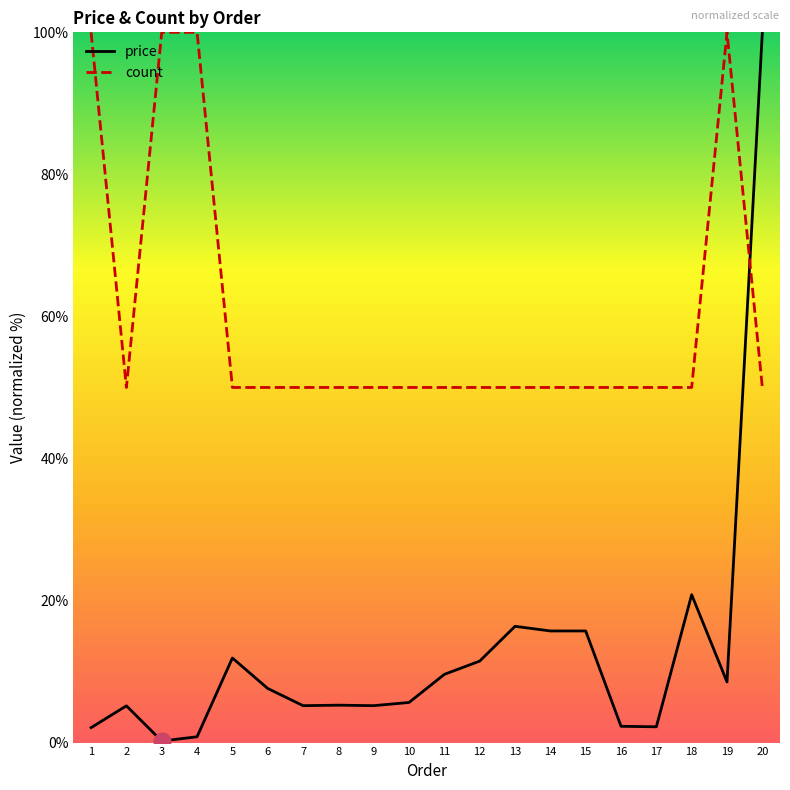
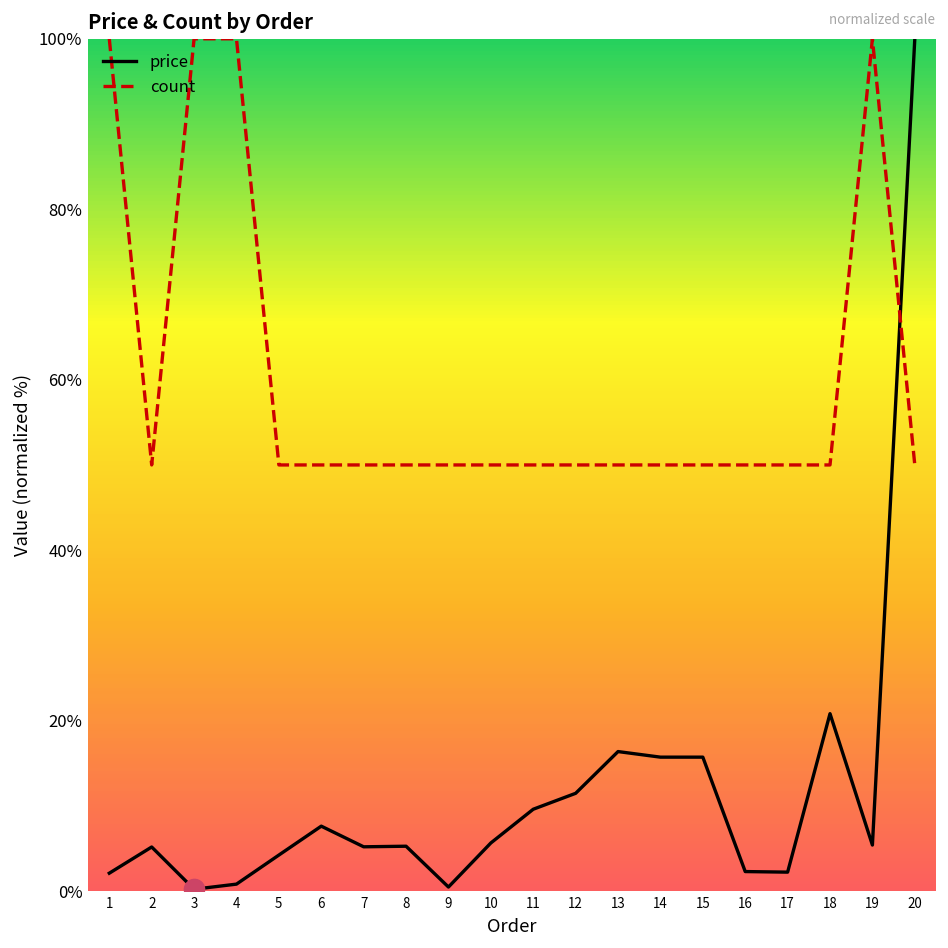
price, 5: 12% -> 4%
price, 9: 5% -> 0%
price, 19: 9% -> 5%
